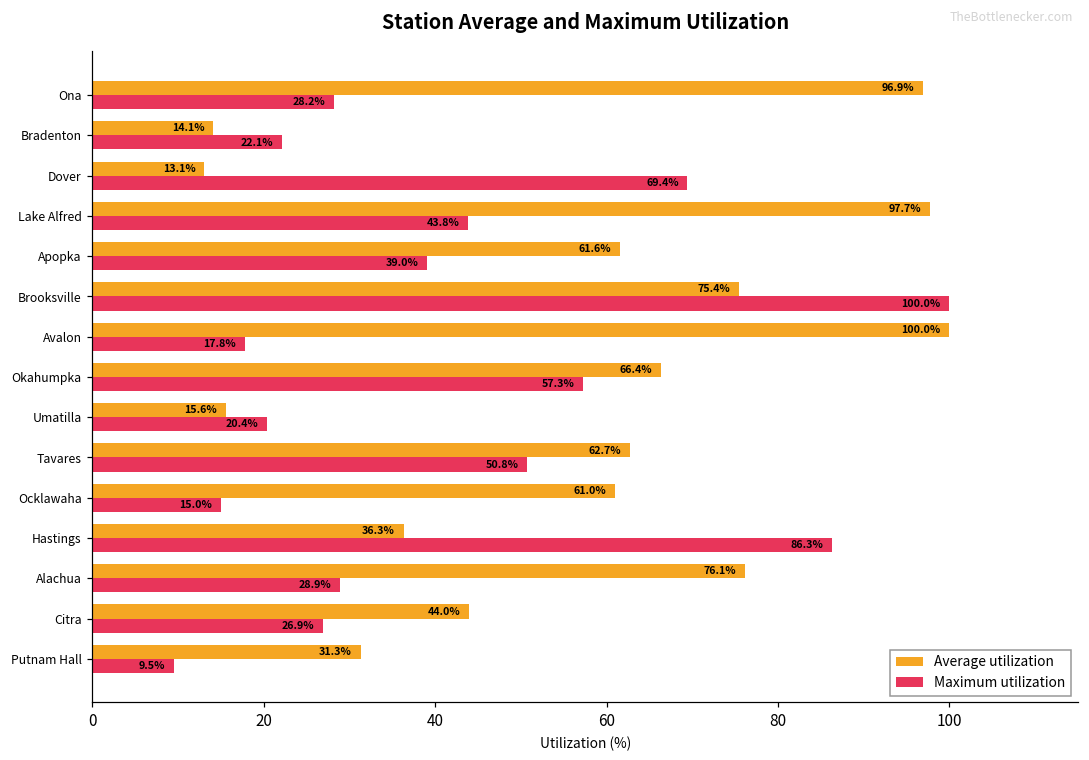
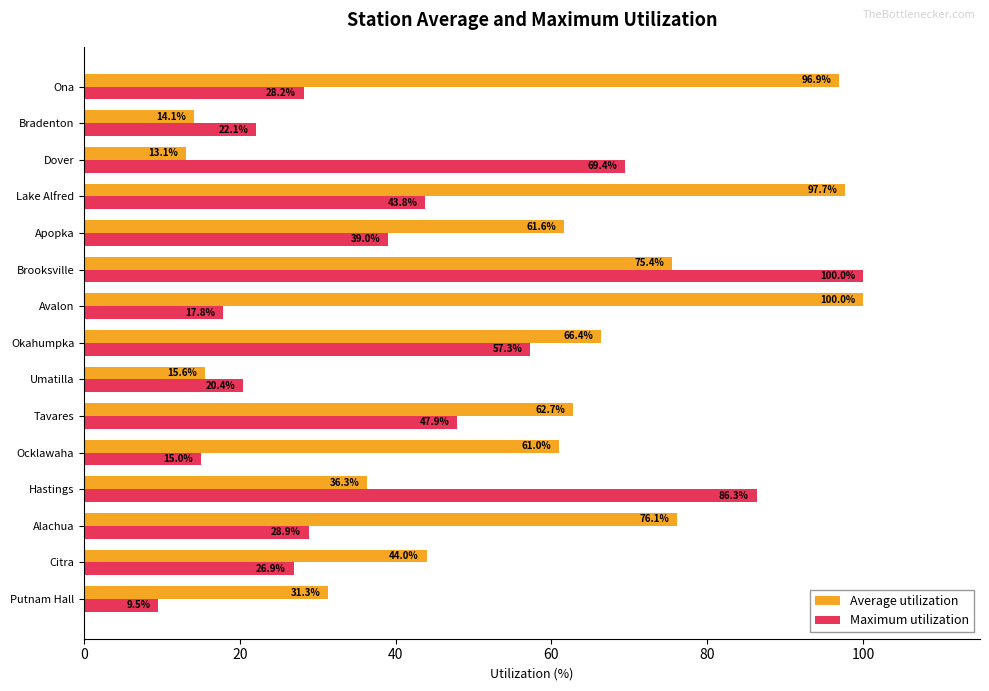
Maximum utilization, Tavares: 50.8% -> 47.9%
